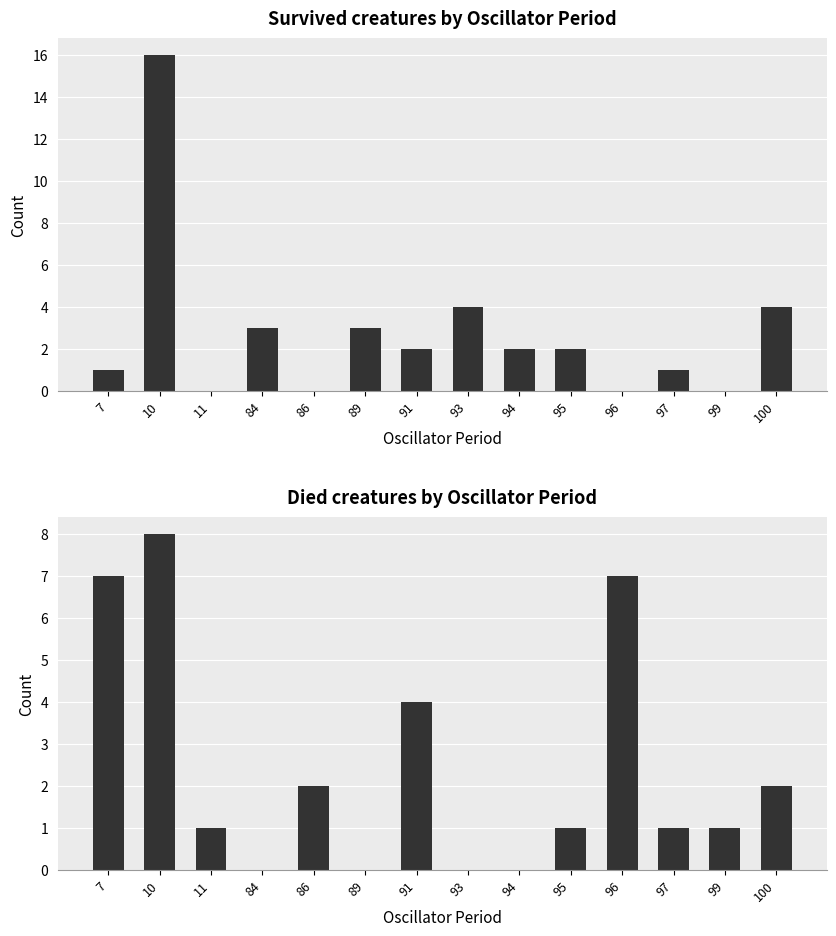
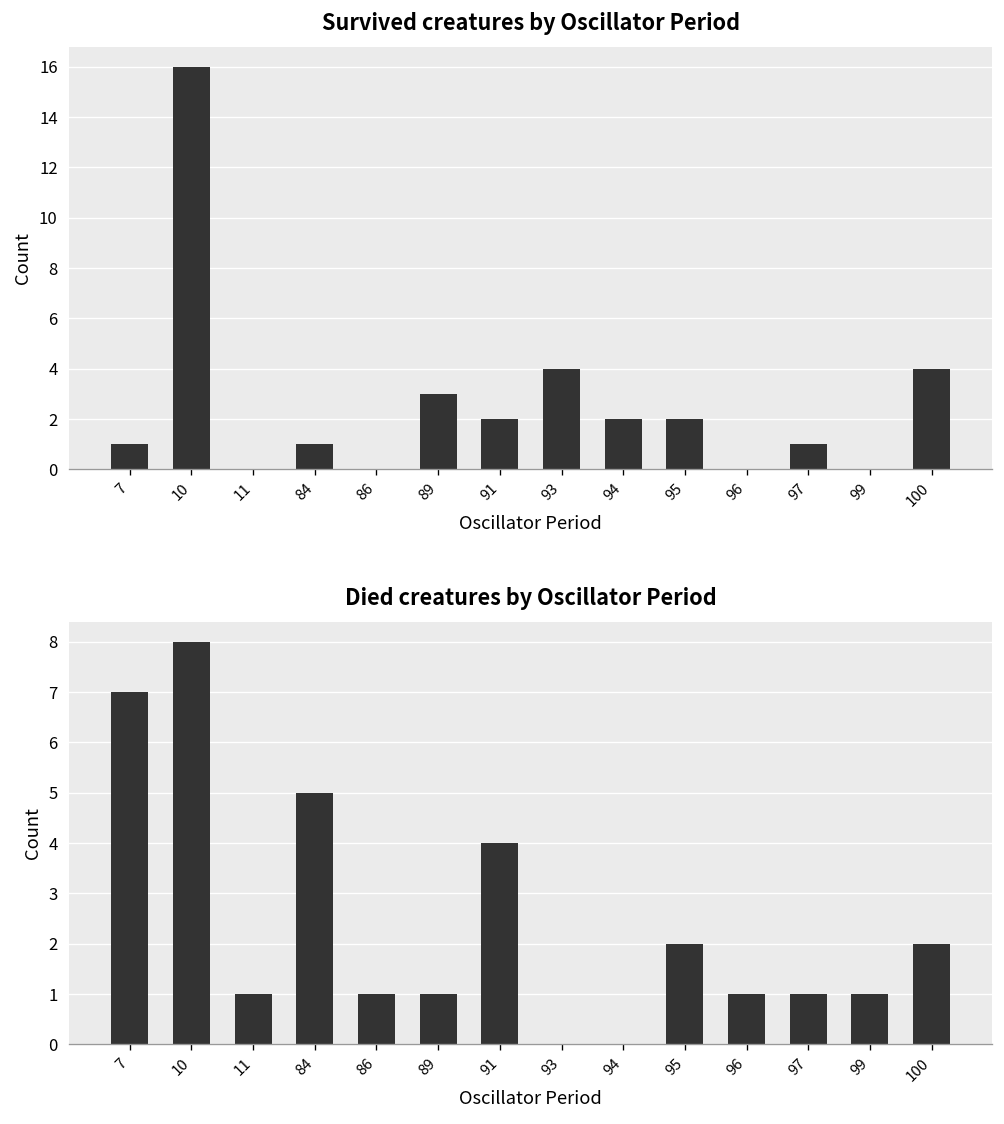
Survived creatures by Oscillator Period, 84: 3 -> 1
Died creatures by Oscillator Period, 84: 0 -> 5
Died creatures by Oscillator Period, 86: 2 -> 1
Died creatures by Oscillator Period, 89: 0 -> 1
Died creatures by Oscillator Period, 95: 1 -> 2
Died creatures by Oscillator Period, 96: 7 -> 1
